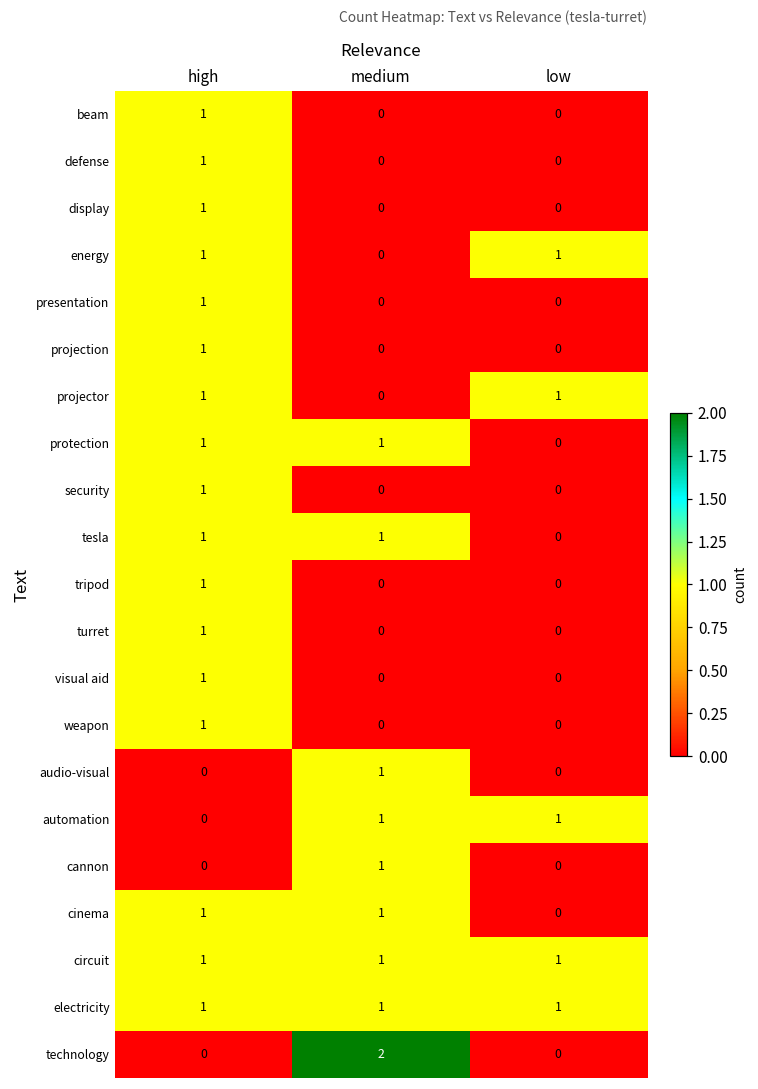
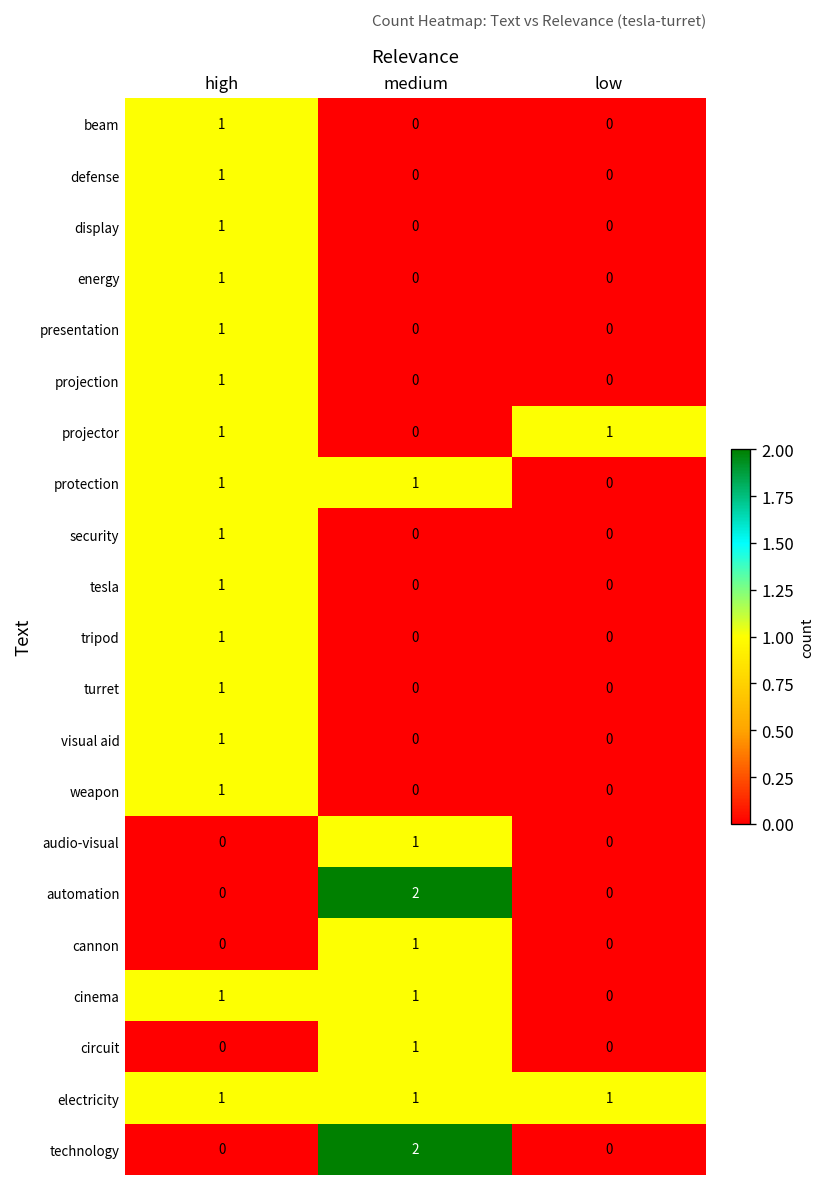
energy, low: 1 -> 0
tesla, medium: 1 -> 0
automation, medium: 1 -> 2
automation, low: 1 -> 0
circuit, high: 1 -> 0
circuit, low: 1 -> 0
